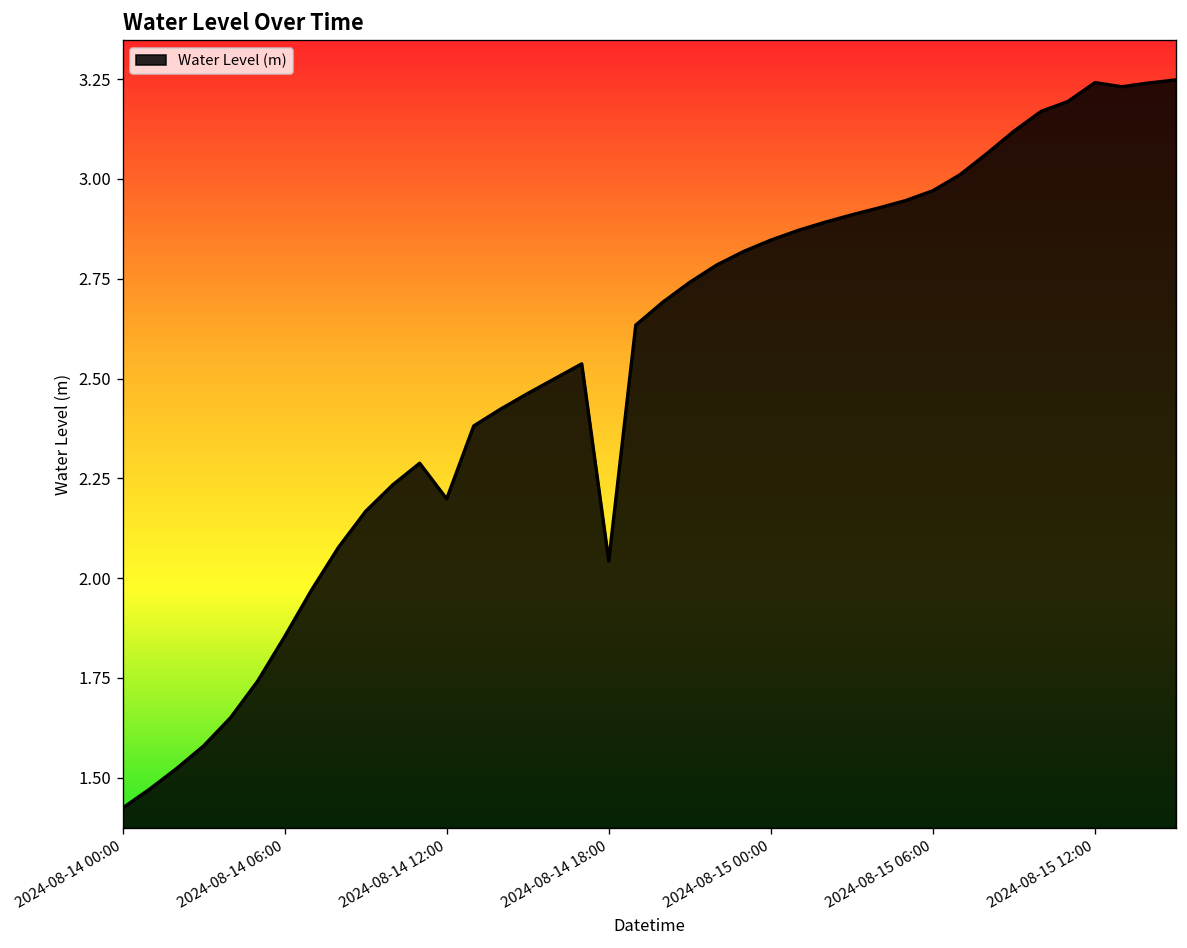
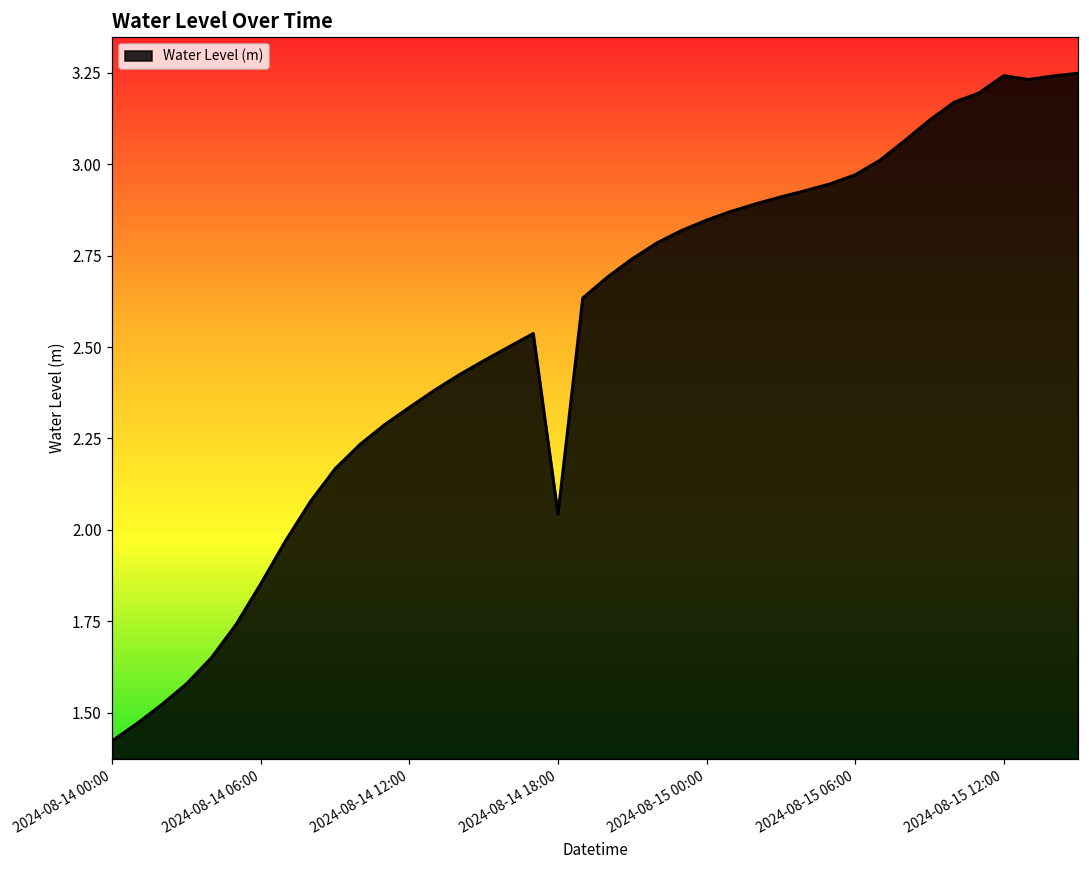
2024-08-14 12:00: 2.20 -> 2.34
